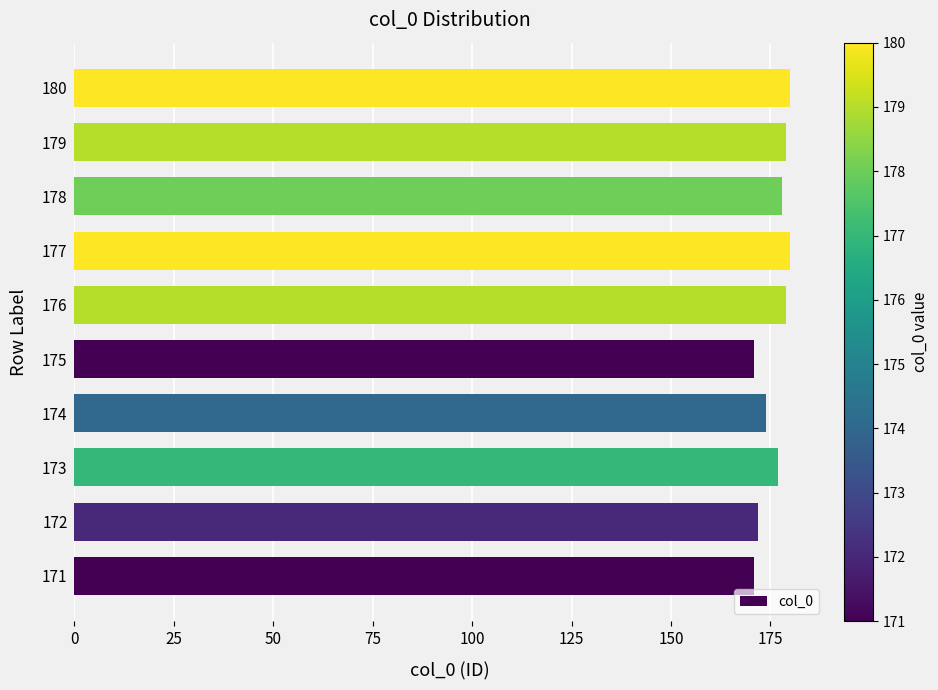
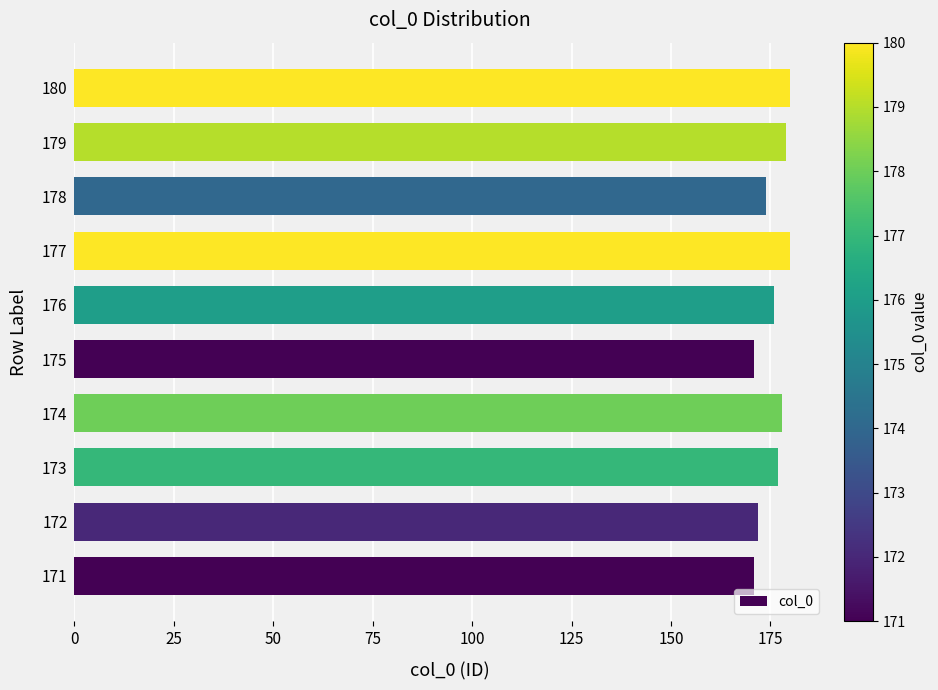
178: 178 -> 174
176: 179 -> 176
174: 174 -> 178
